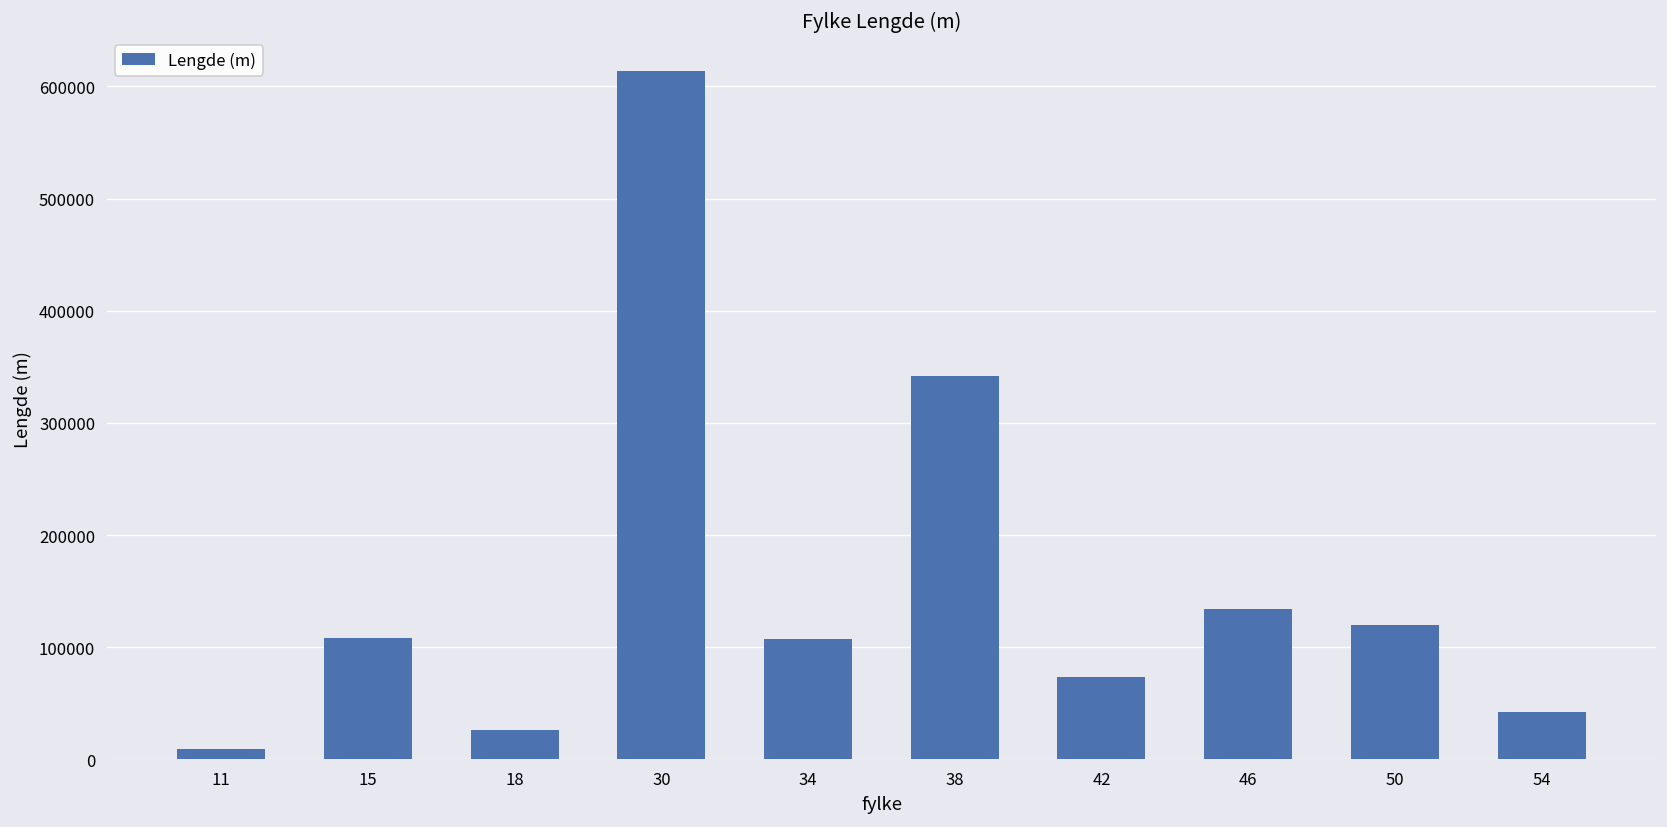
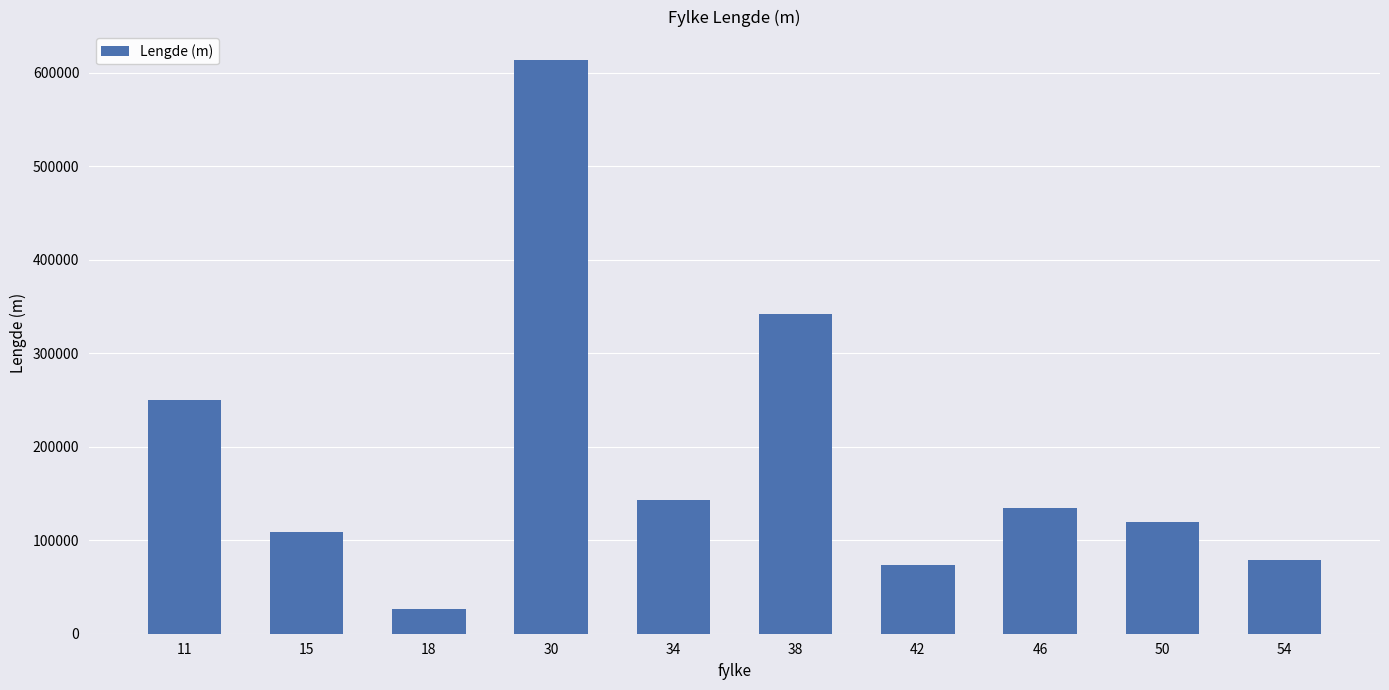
11: 10000 -> 250000
34: 110000 -> 140000
54: 40000 -> 80000
